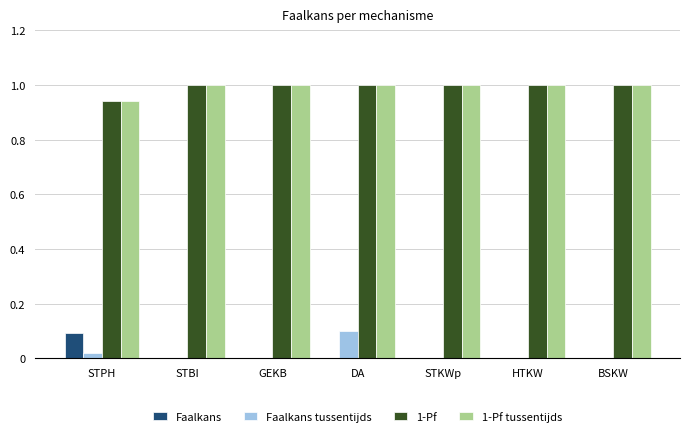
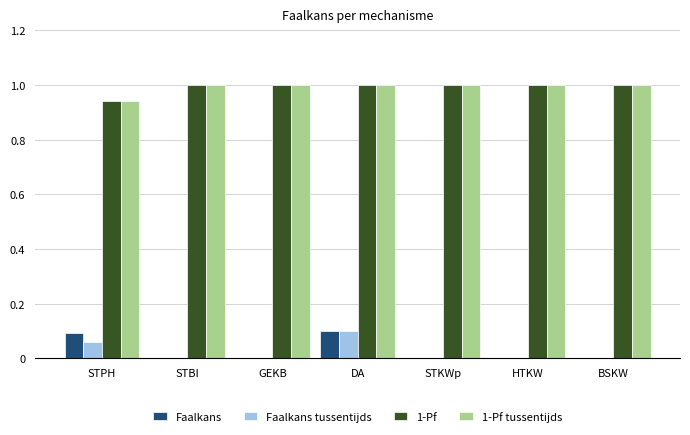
Faalkans tussentijds, STPH: 0.02 -> 0.06
Faalkans, DA: 0.0 -> 0.1
